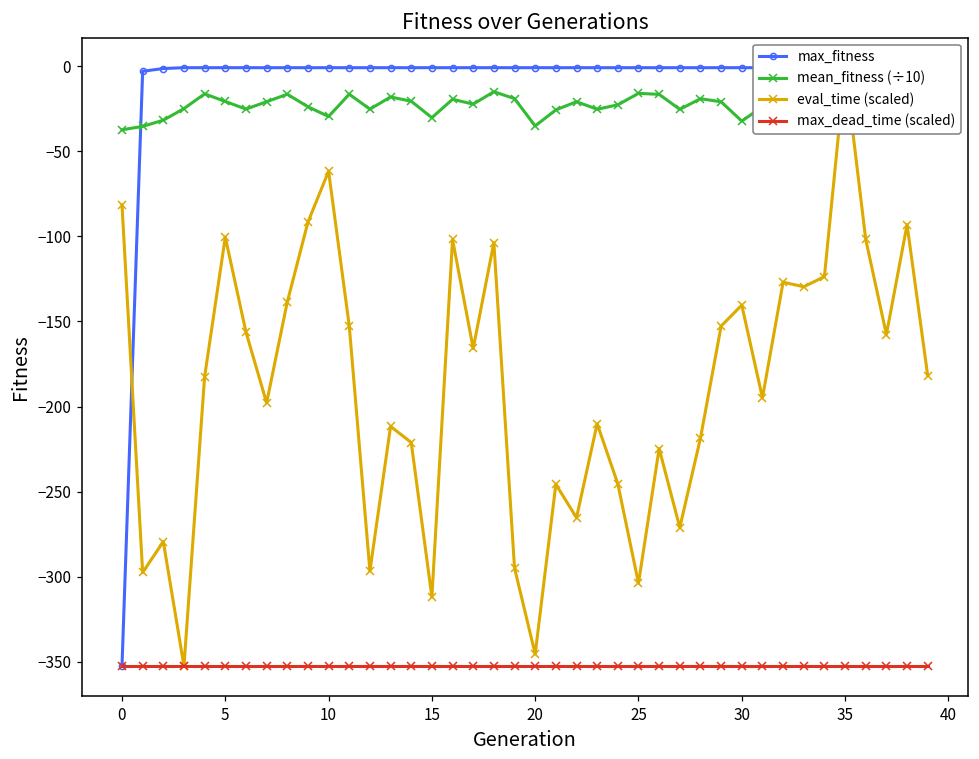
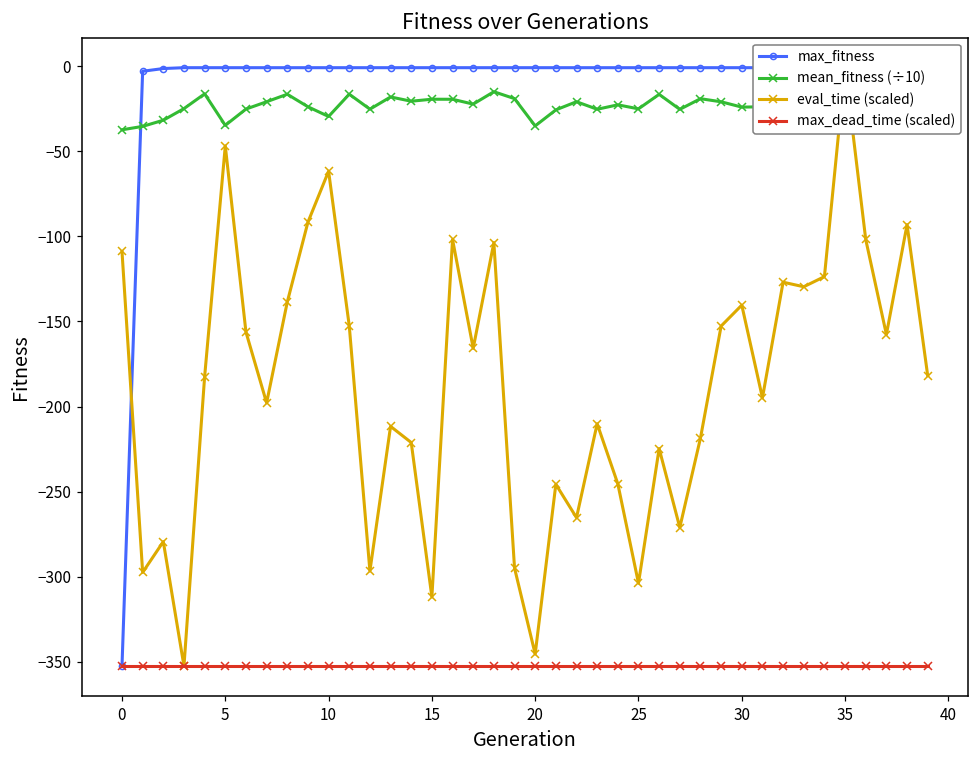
eval_time (scaled), 0: -82 -> -109
mean_fitness (÷10), 5: -21 -> -35
eval_time (scaled), 5: -100 -> -47
mean_fitness (÷10), 15: -30 -> -19
mean_fitness (÷10), 25: -16 -> -25
mean_fitness (÷10), 30: -32 -> -24
